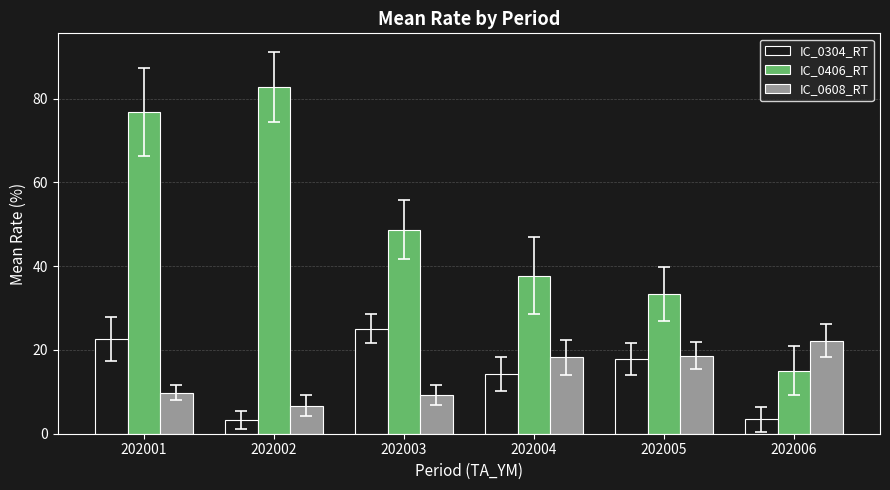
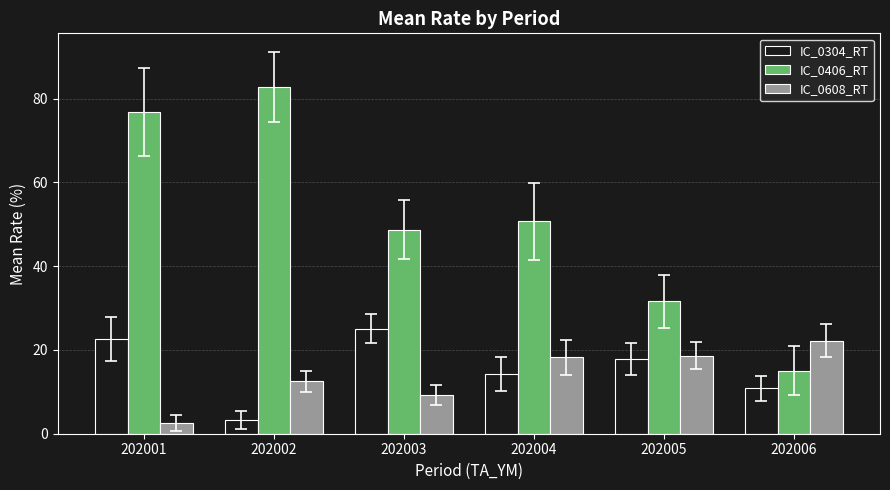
IC_0608_RT, 202001: 10 -> 3
IC_0608_RT, 202002: 7 -> 12
IC_0406_RT, 202004: 38 -> 51
IC_0406_RT, 202005: 33 -> 32
IC_0304_RT, 202006: 3 -> 11
